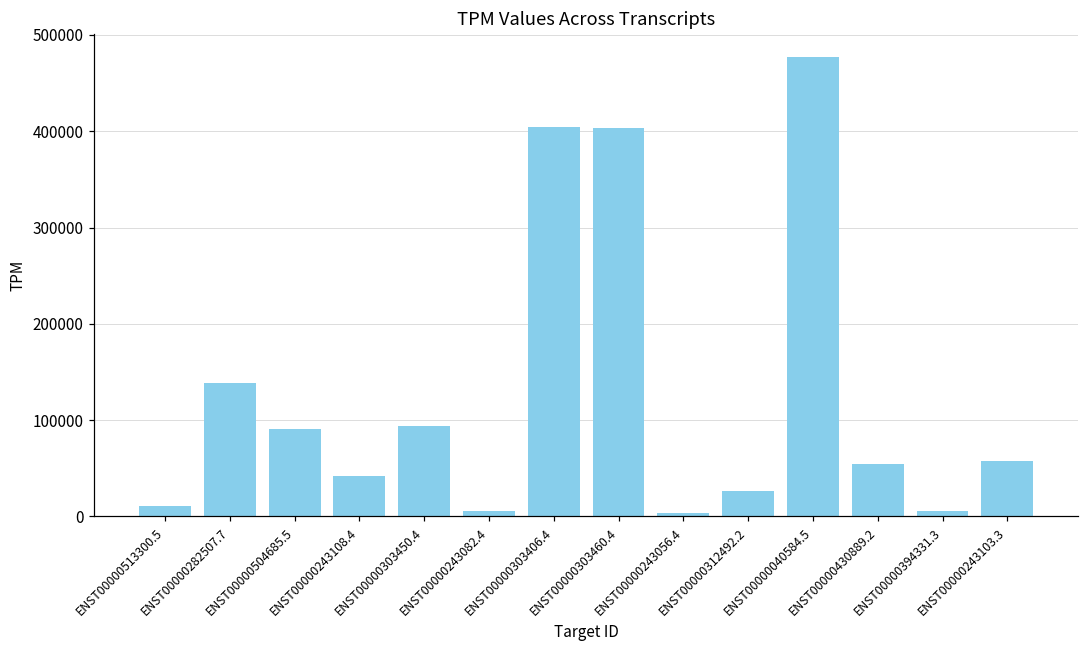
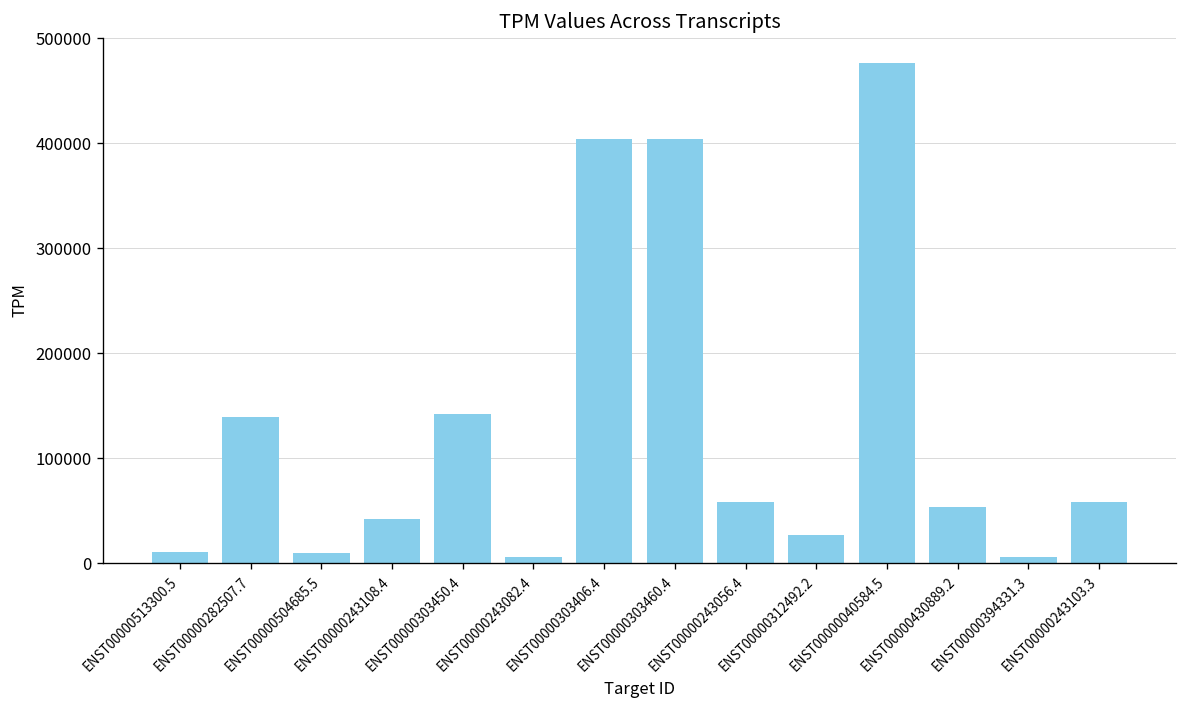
ENST00000504685.5: 90000 -> 10000
ENST00000303450.4: 90000 -> 140000
ENST00000243056.4: 0 -> 60000
